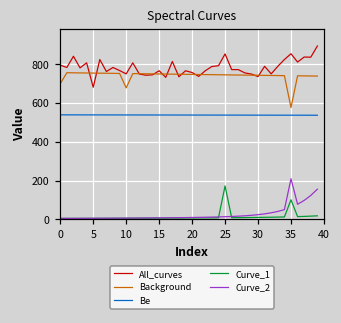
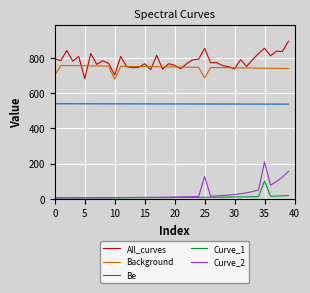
All_curves, 10: 750 -> 700
Background, 25: 750 -> 690
Curve_1, 25: 170 -> 10
Curve_2, 25: 10 -> 130
Background, 35: 580 -> 740
